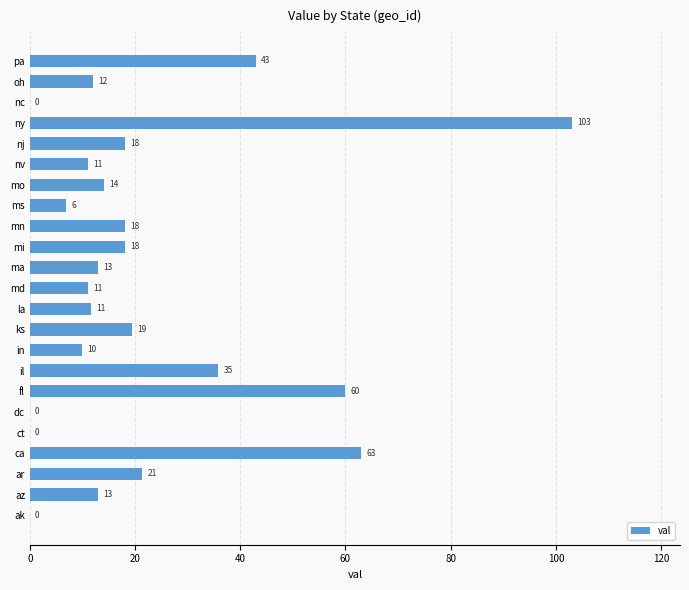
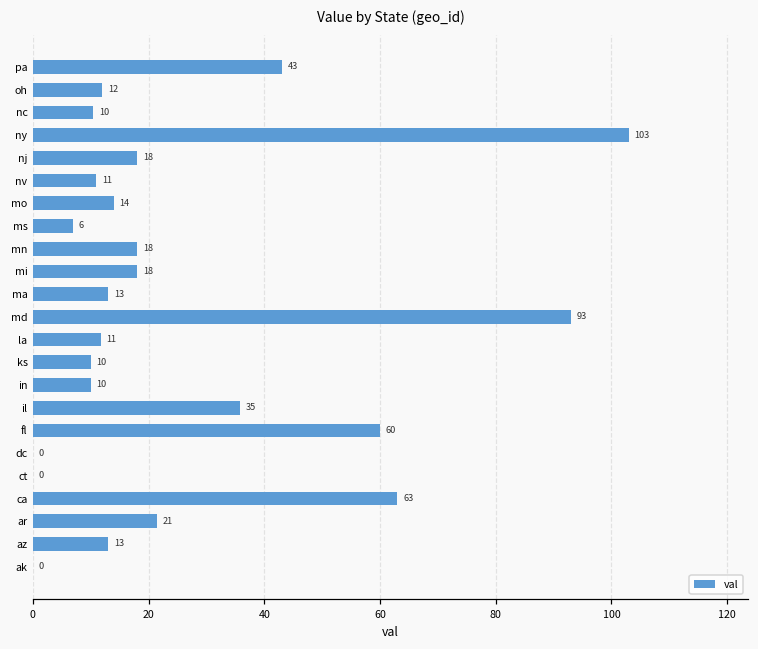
nc: 0 -> 10
md: 11 -> 93
ks: 19 -> 10
